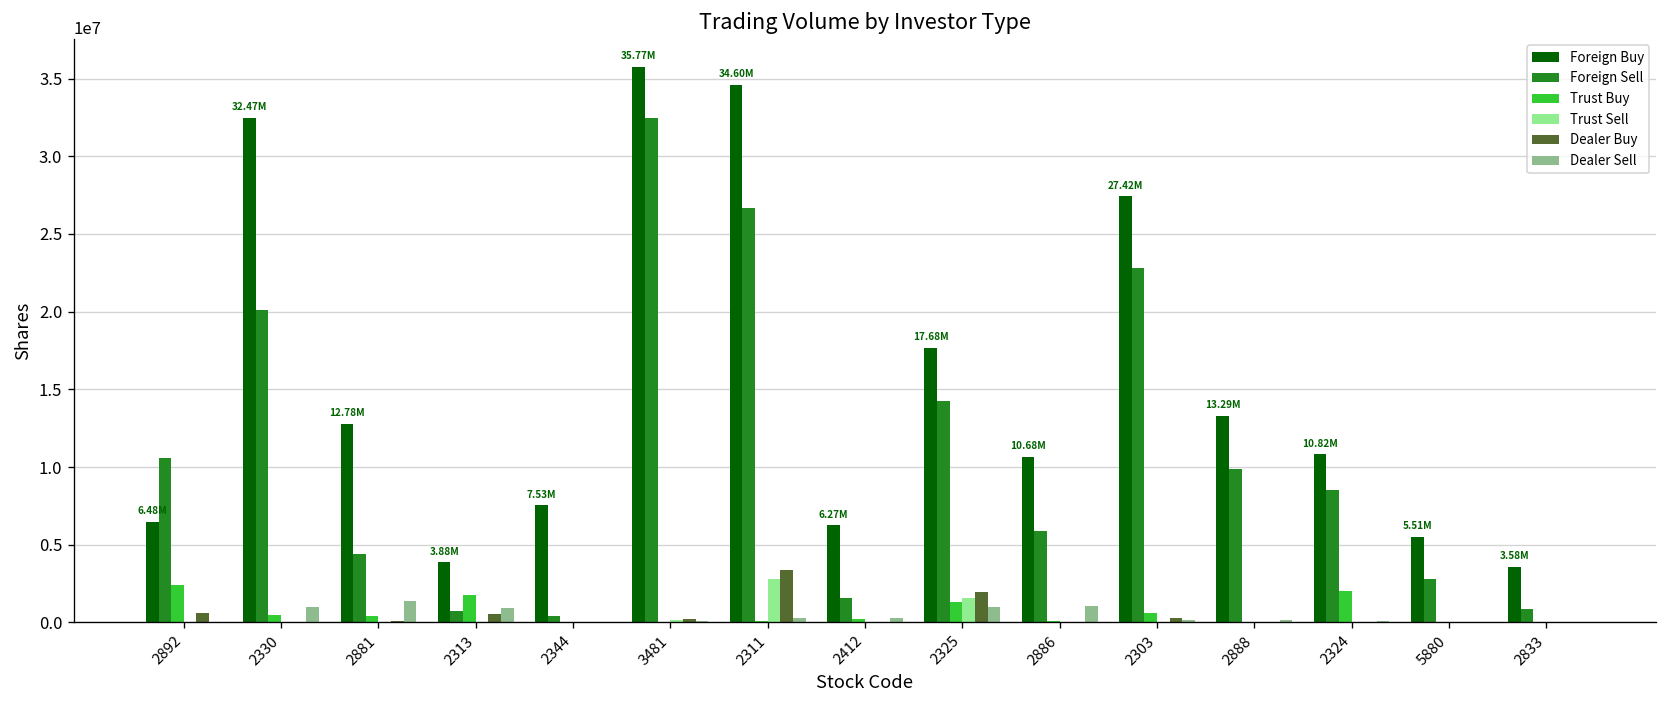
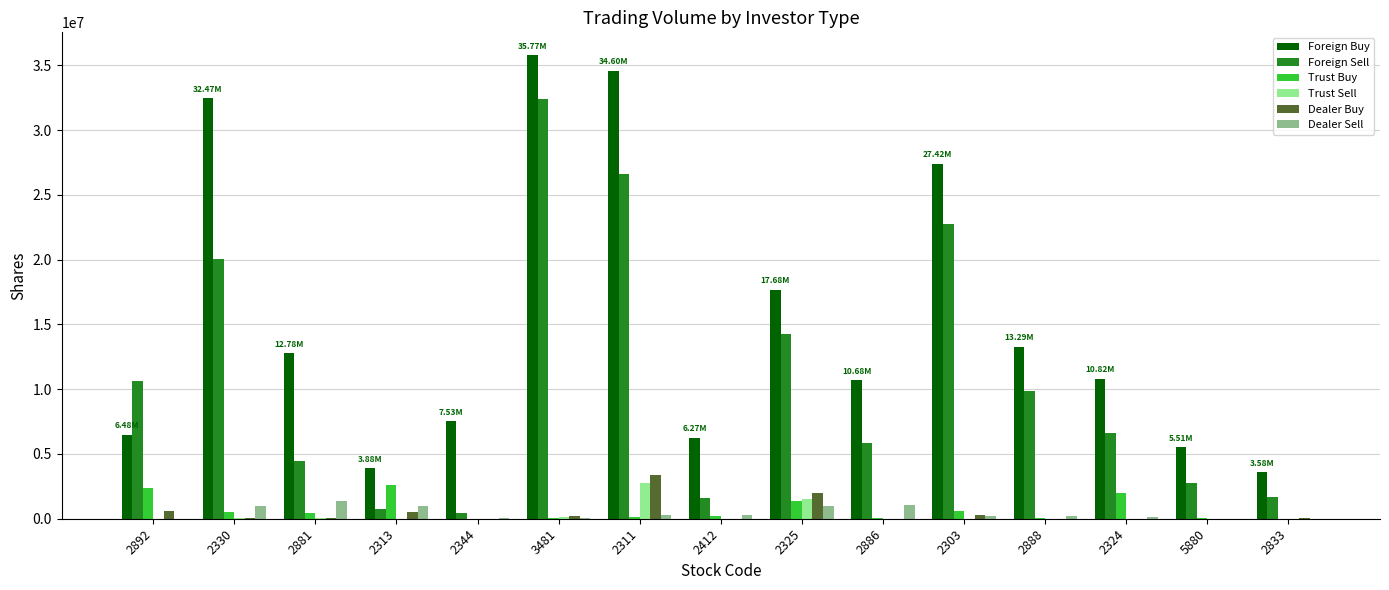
Trust Buy, 2313: 1700000 -> 2600000
Foreign Sell, 2324: 8500000 -> 6600000
Foreign Sell, 2833: 900000 -> 1700000
